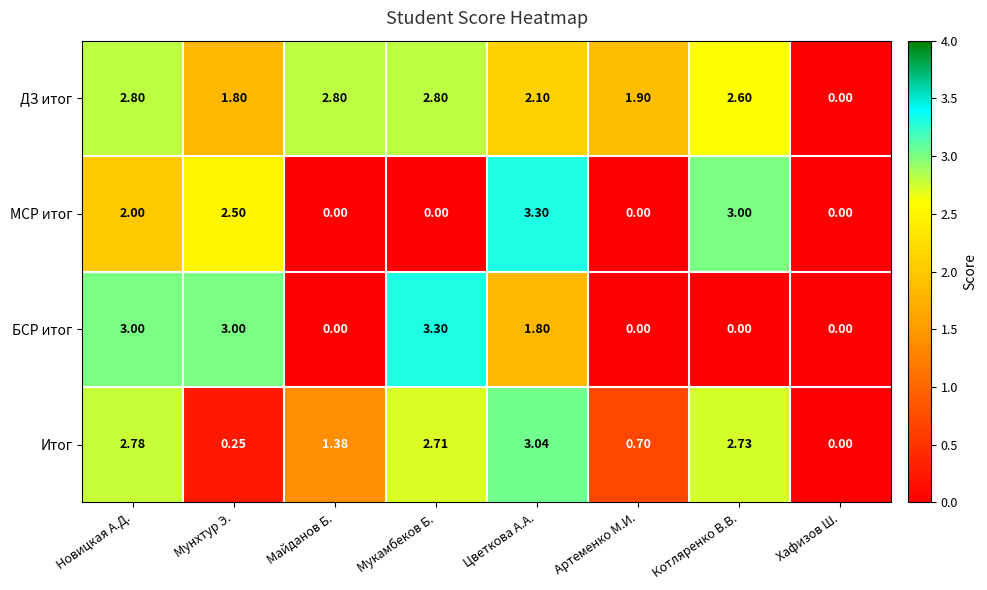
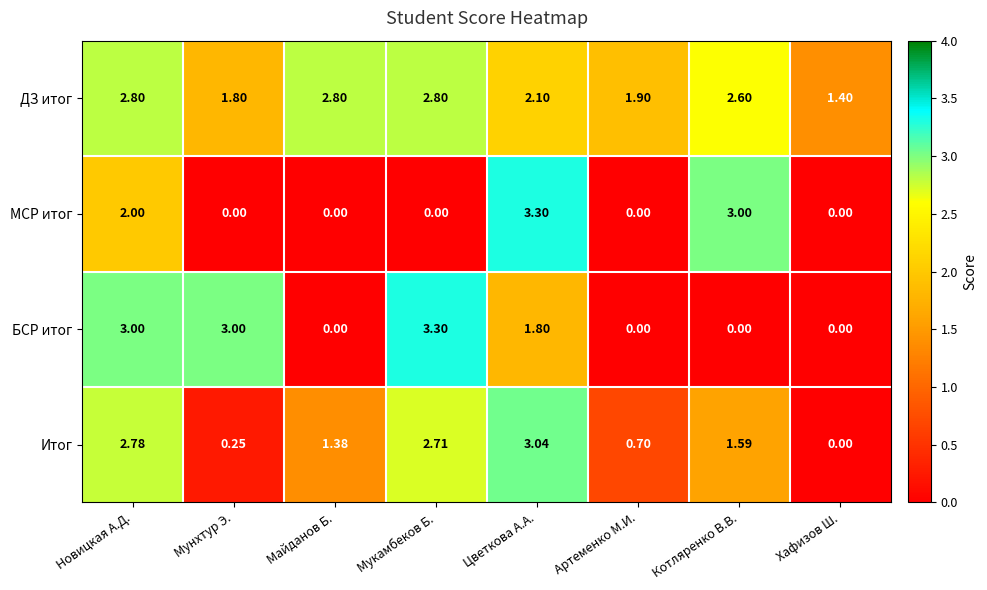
ДЗ итог, Хафизов Ш.: 0.00 -> 1.40
МСР итог, Мунхтур Э.: 2.50 -> 0.00
Итог, Котляренко В.В.: 2.73 -> 1.59
